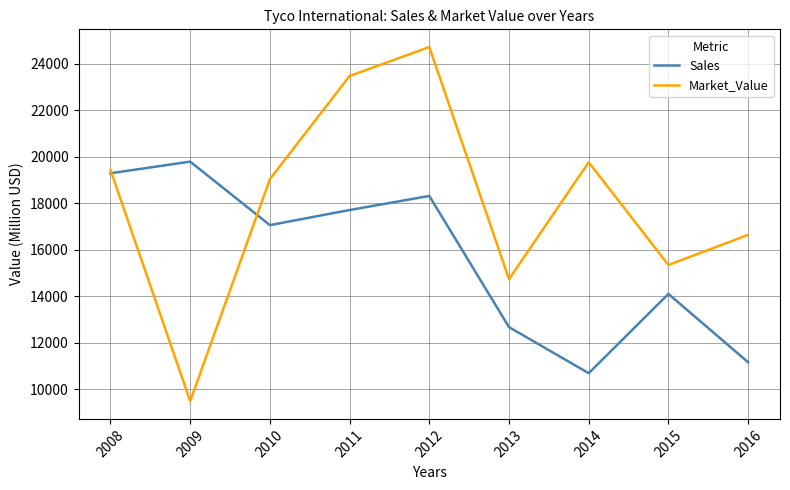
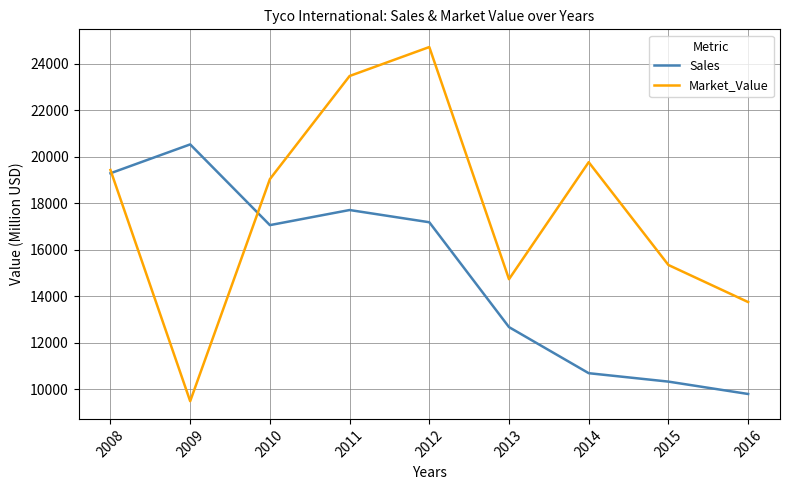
Sales, 2009: 19800 -> 20500
Sales, 2012: 18300 -> 17200
Sales, 2015: 14100 -> 10300
Sales, 2016: 11200 -> 9800
Market_Value, 2016: 16600 -> 13800
